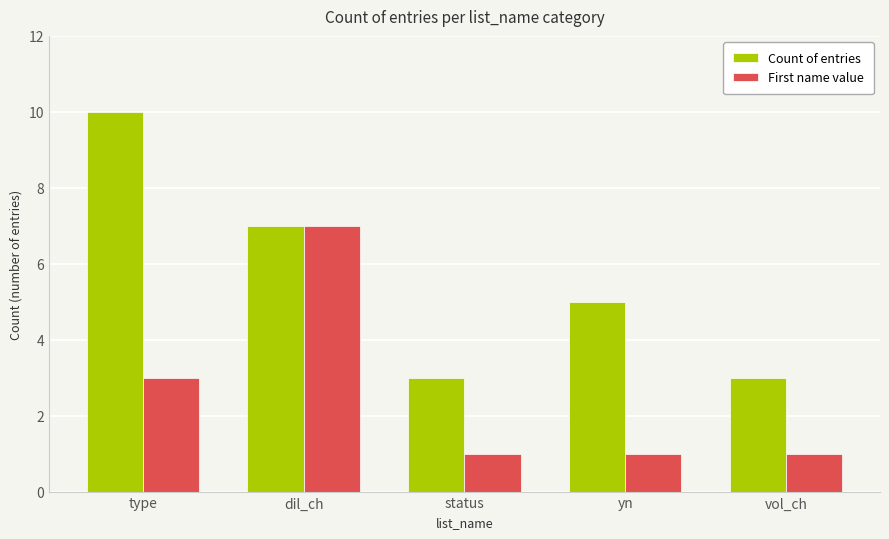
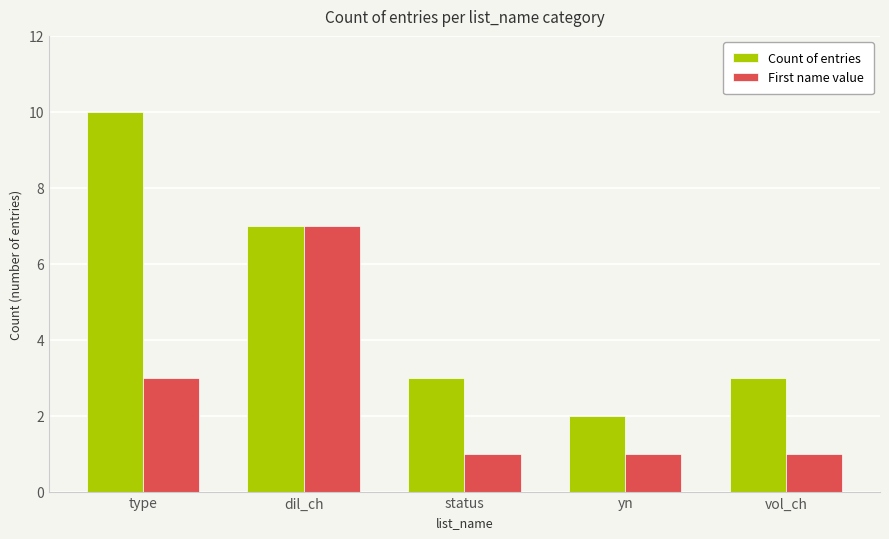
Count of entries, yn: 5 -> 2
